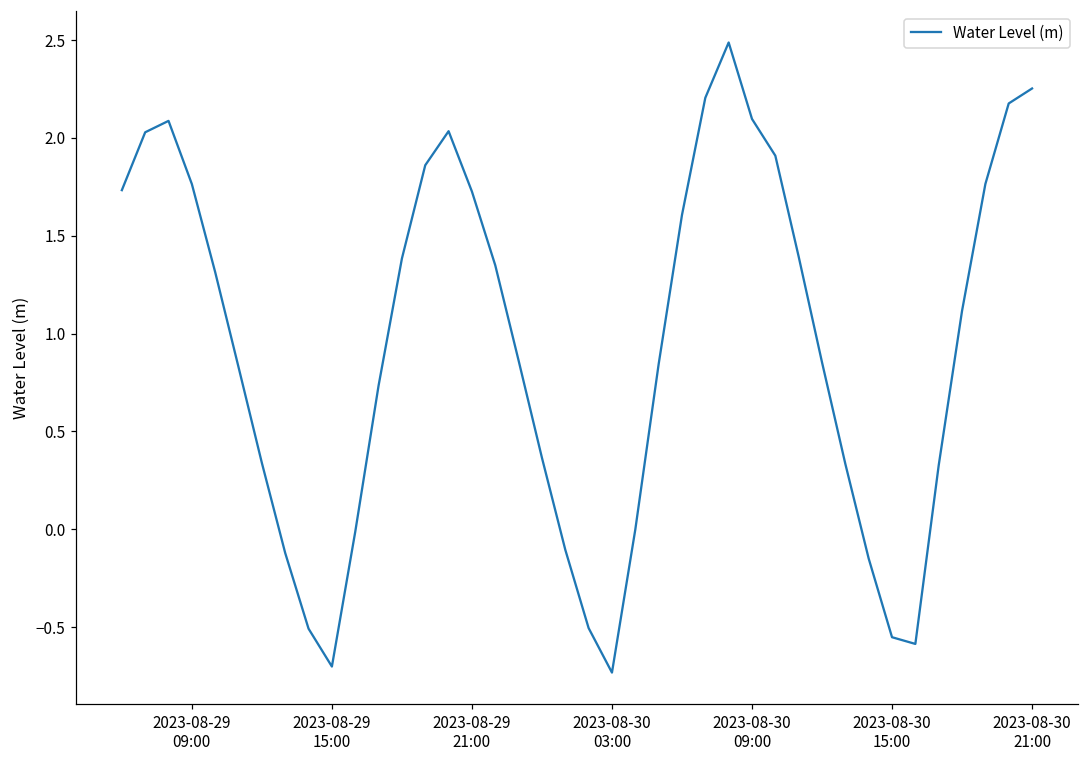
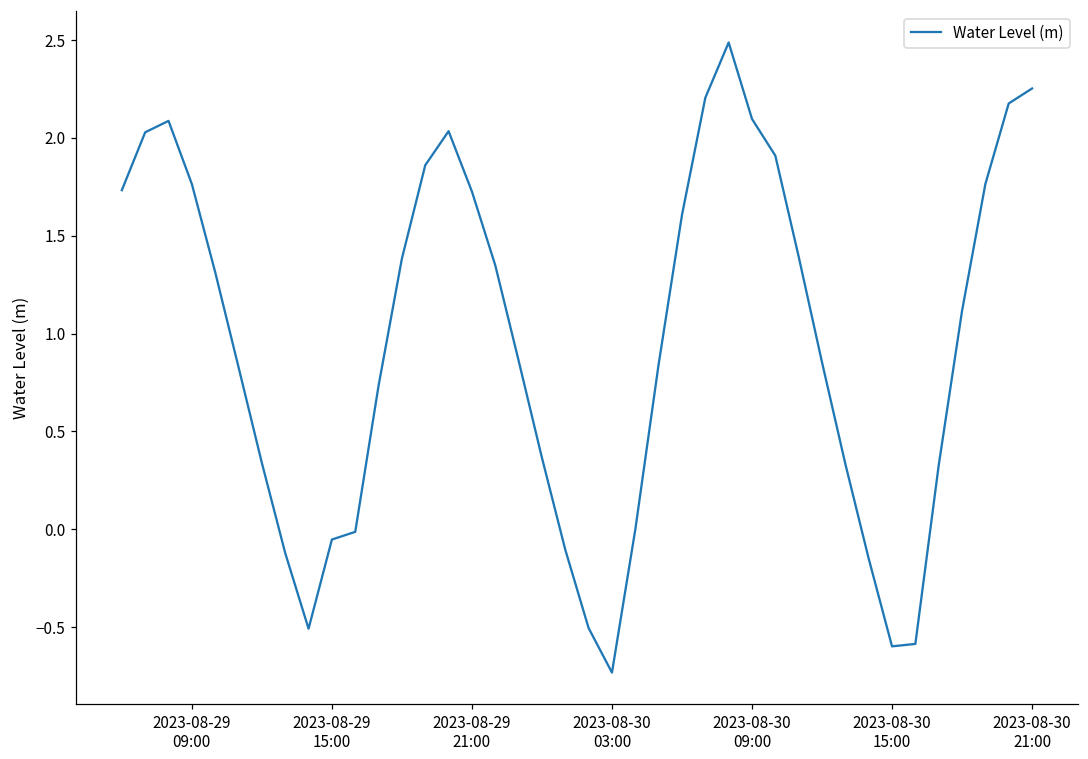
2023-08-29 15:00: -0.70 -> -0.05
2023-08-30 15:00: -0.55 -> -0.60
